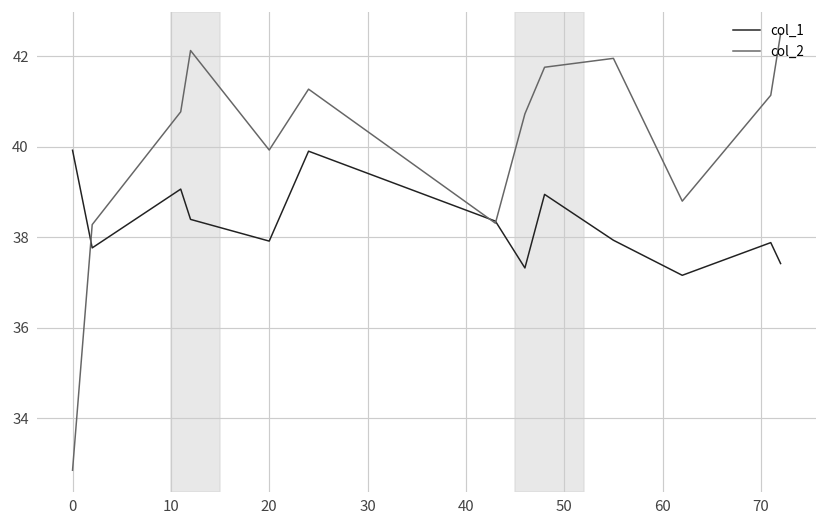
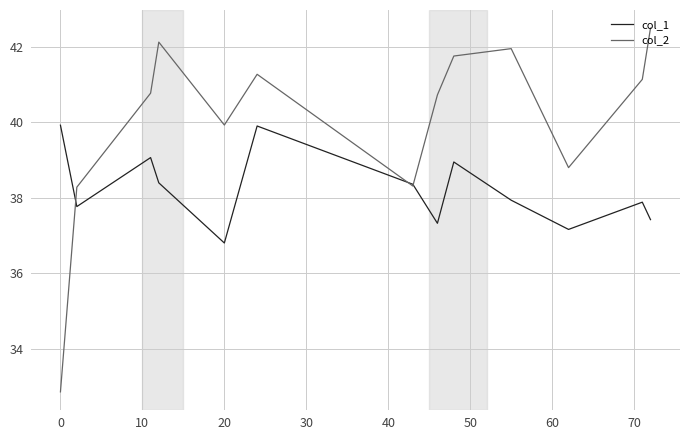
col_1, 20: 37.9 -> 36.8
